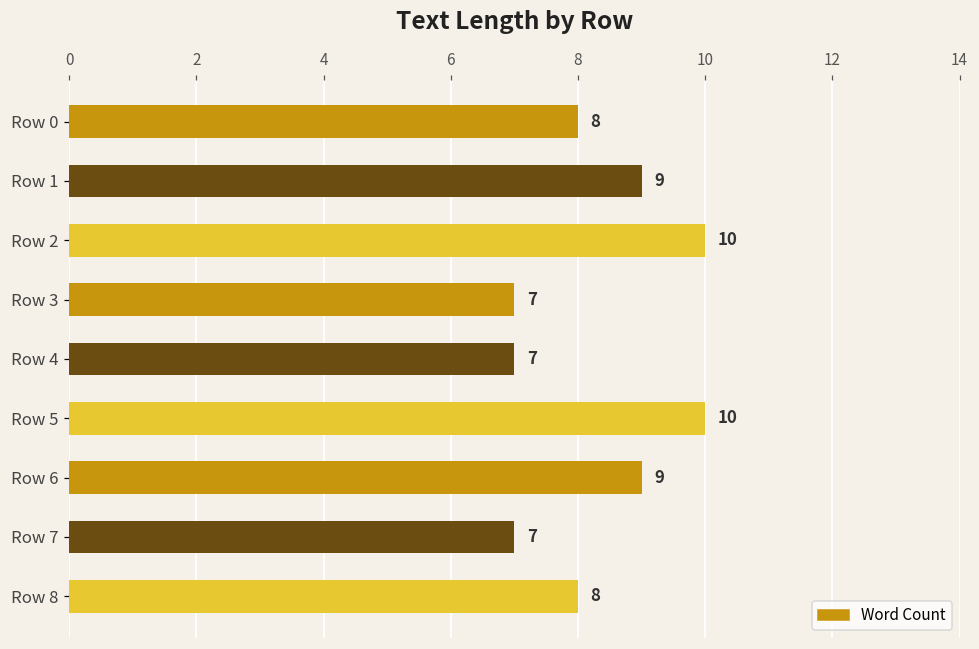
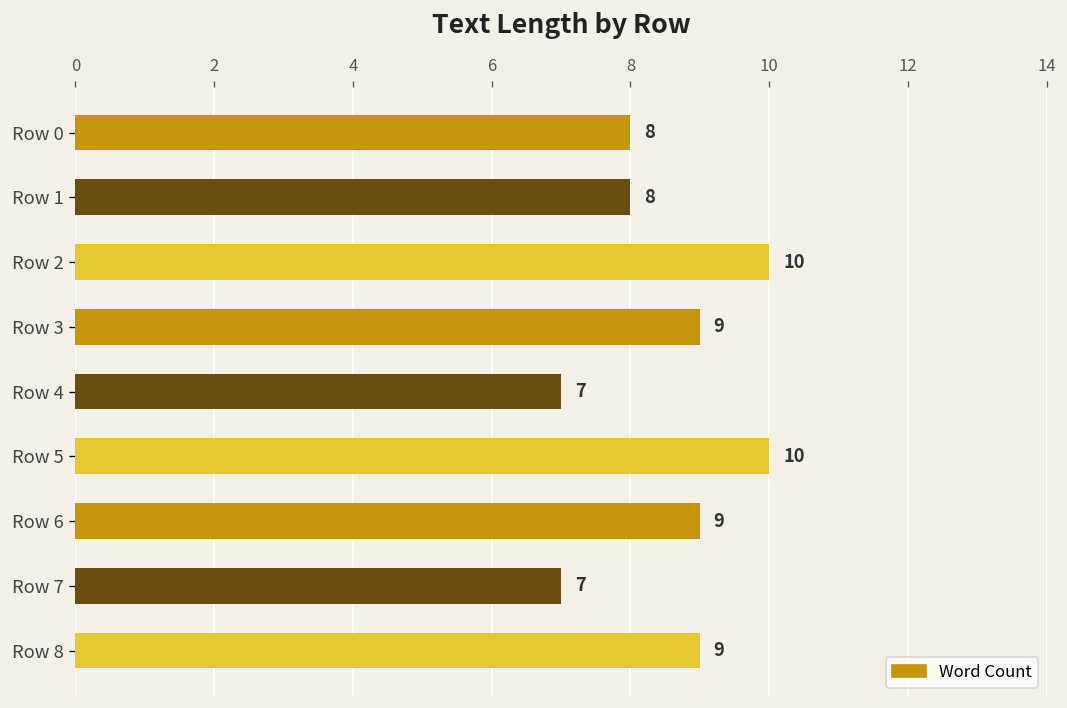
Row 1: 9 -> 8
Row 3: 7 -> 9
Row 8: 8 -> 9
